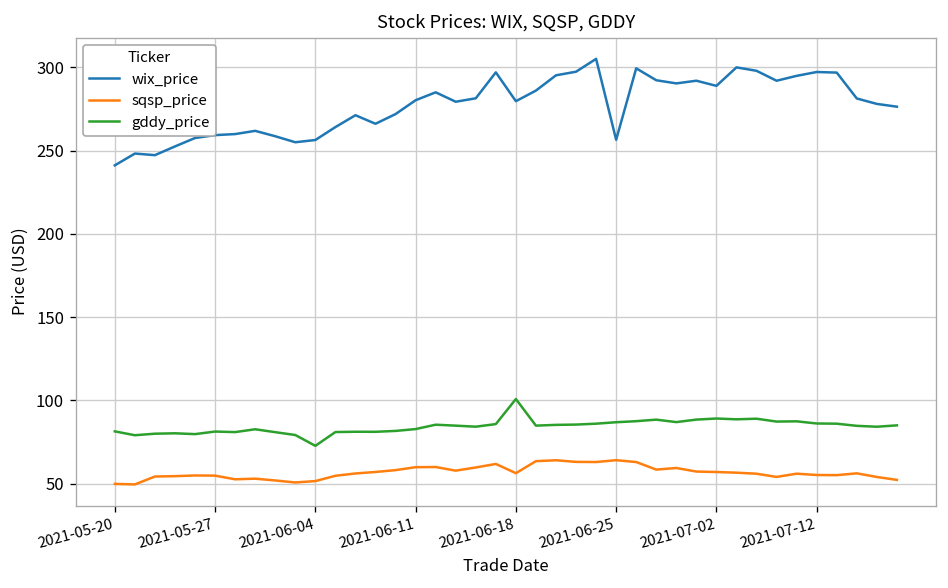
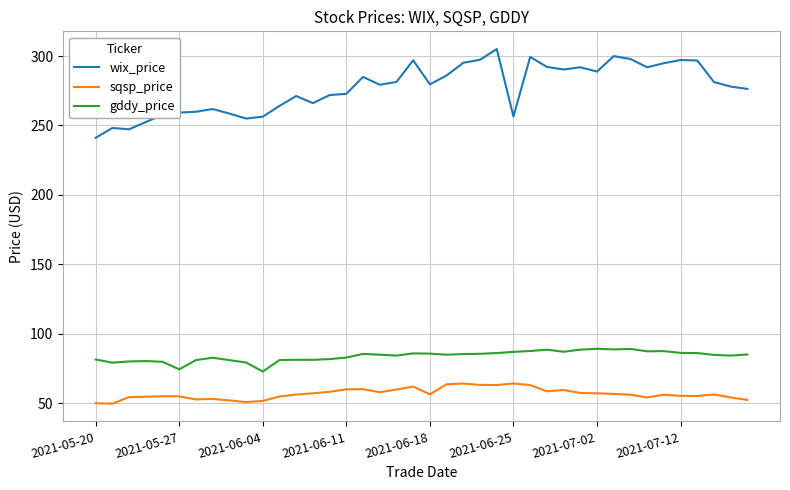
gddy_price, 2021-05-27: 81 -> 74
wix_price, 2021-06-11: 280 -> 273
gddy_price, 2021-06-18: 101 -> 86
